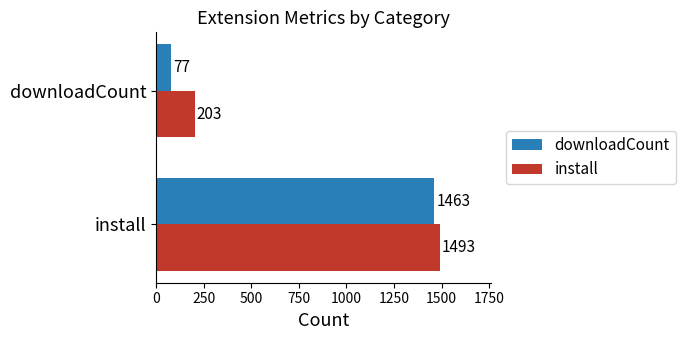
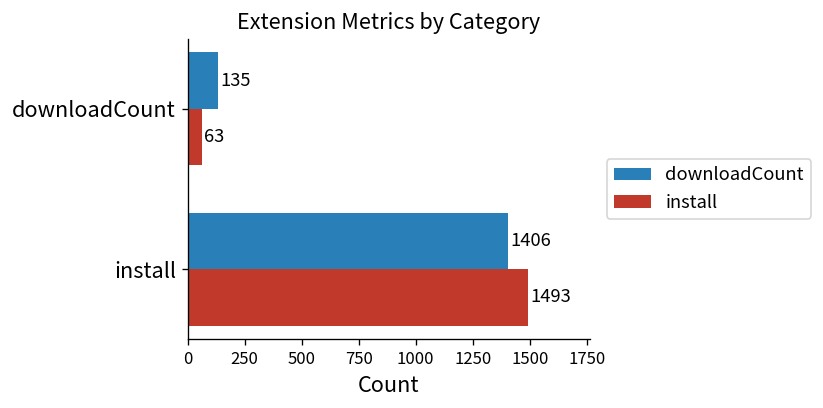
downloadCount, downloadCount: 77 -> 135
install, downloadCount: 203 -> 63
downloadCount, install: 1463 -> 1406
